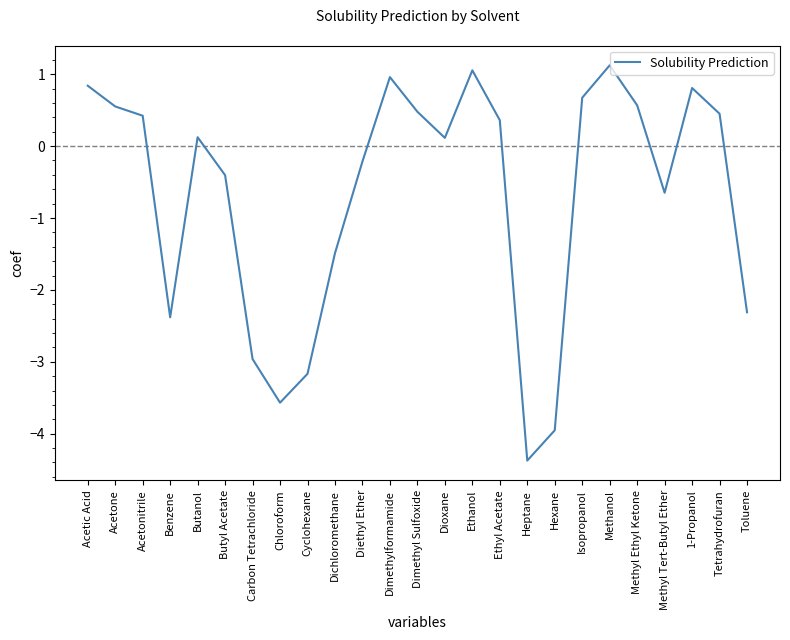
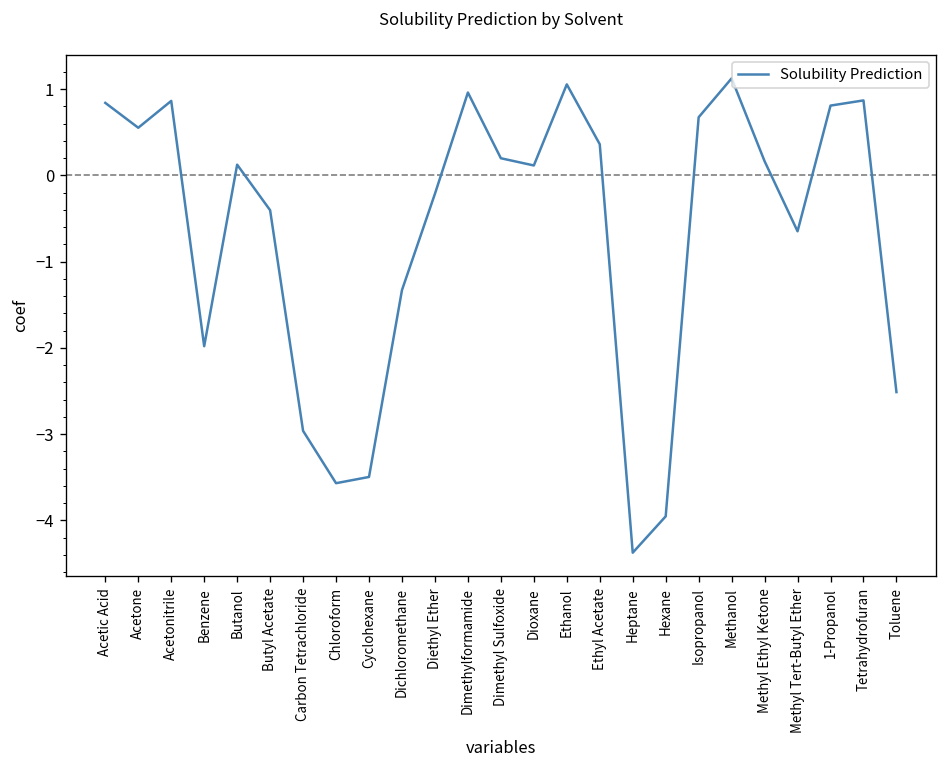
Acetonitrile: 0.4 -> 0.9
Benzene: -2.4 -> -2.0
Cyclohexane: -3.2 -> -3.5
Dichloromethane: -1.5 -> -1.3
Dimethyl Sulfoxide: 0.5 -> 0.2
Methyl Ethyl Ketone: 0.6 -> 0.2
Tetrahydrofuran: 0.5 -> 0.9
Toluene: -2.3 -> -2.5
